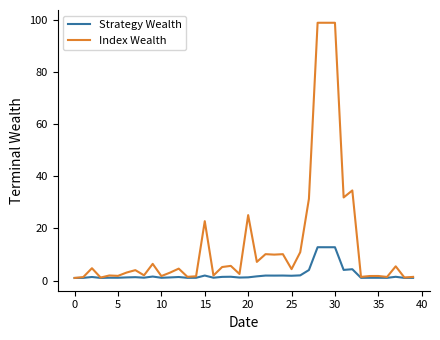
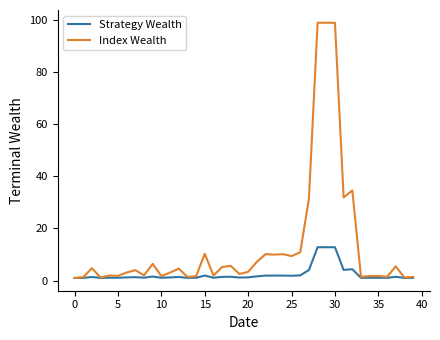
Index Wealth, 15: 23 -> 10
Index Wealth, 20: 25 -> 3
Index Wealth, 25: 4 -> 9
